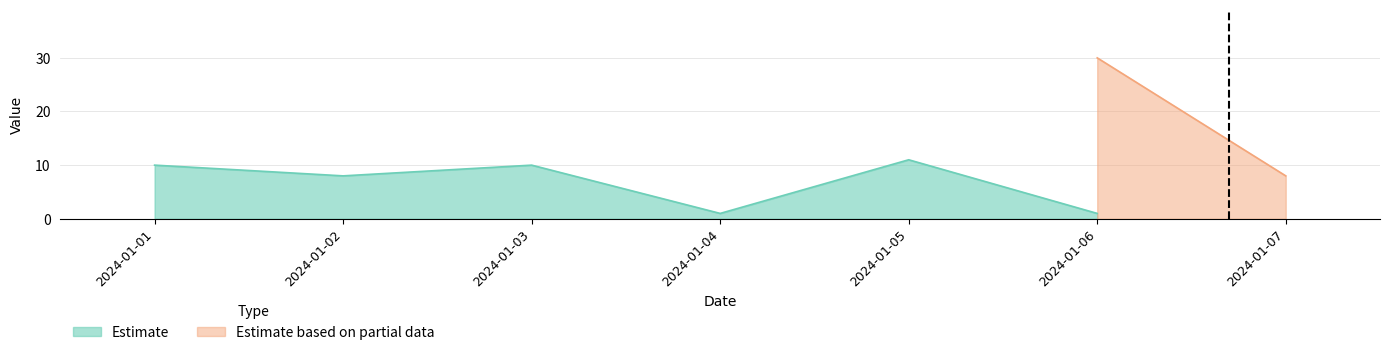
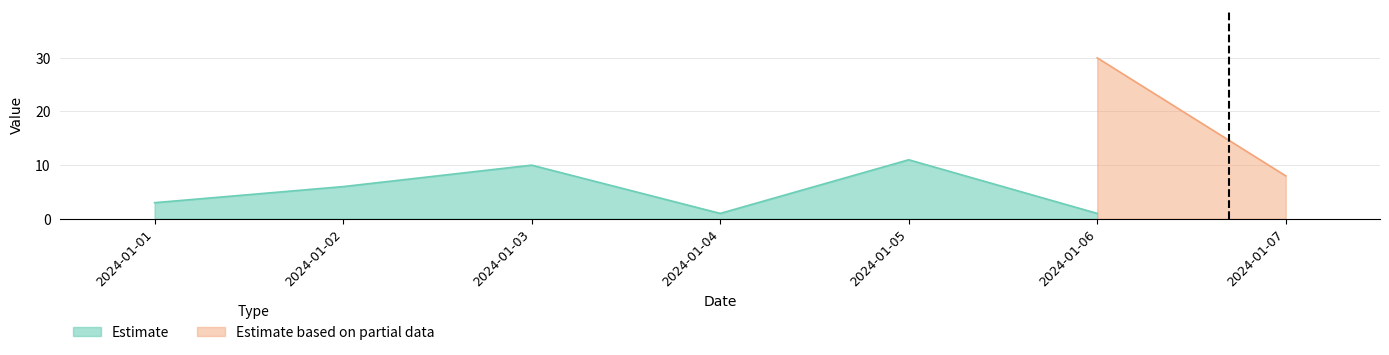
Estimate, 2024-01-01: 10 -> 3
Estimate, 2024-01-02: 8 -> 6
